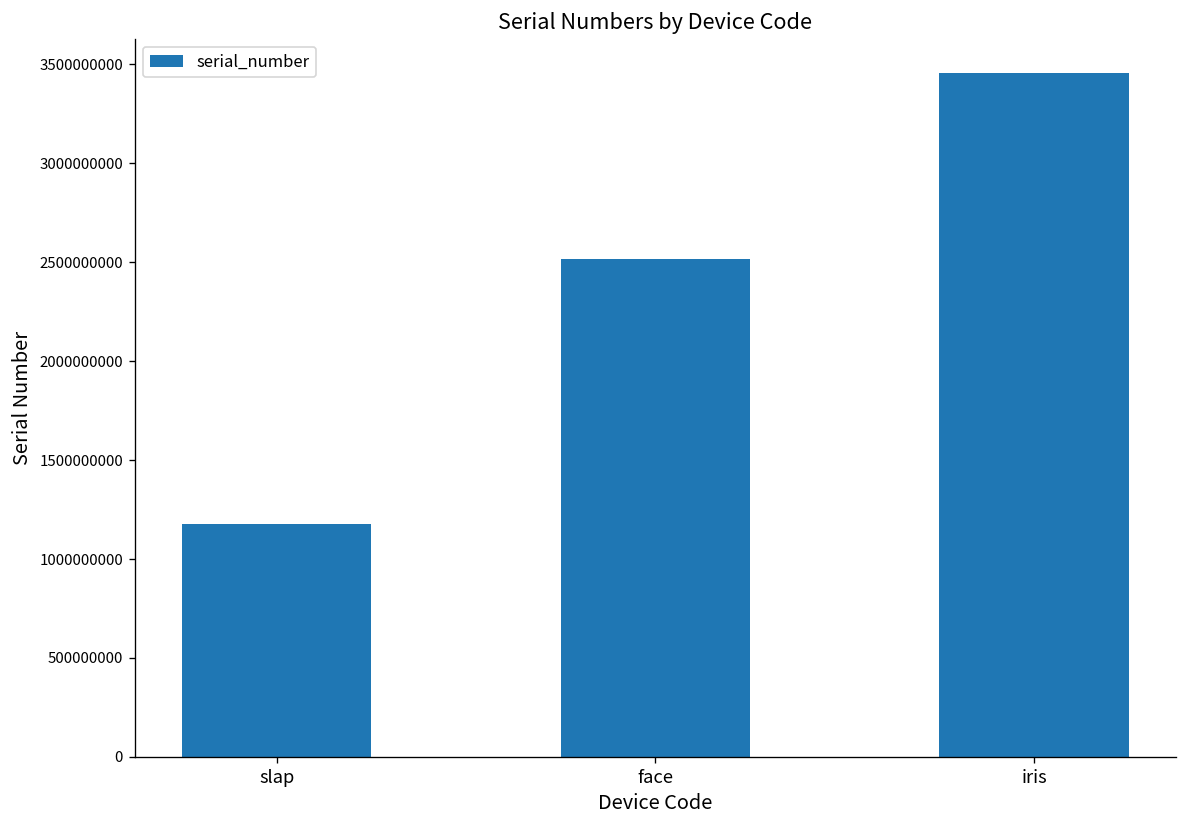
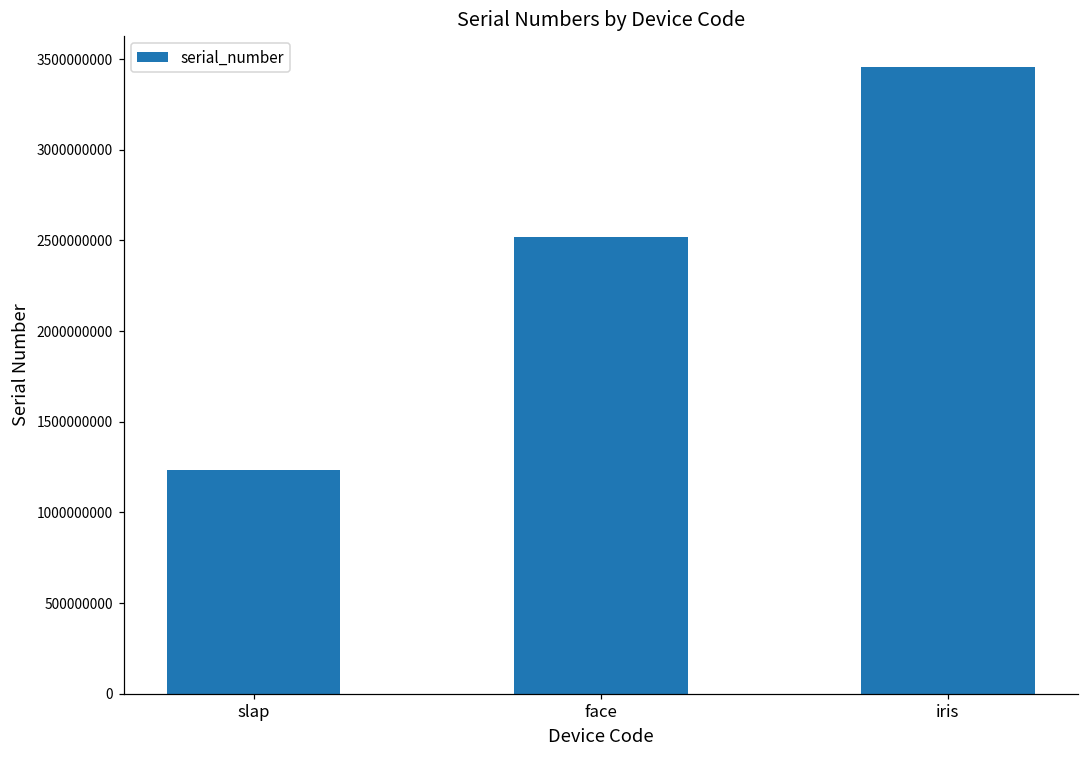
slap: 1180000000 -> 1230000000
